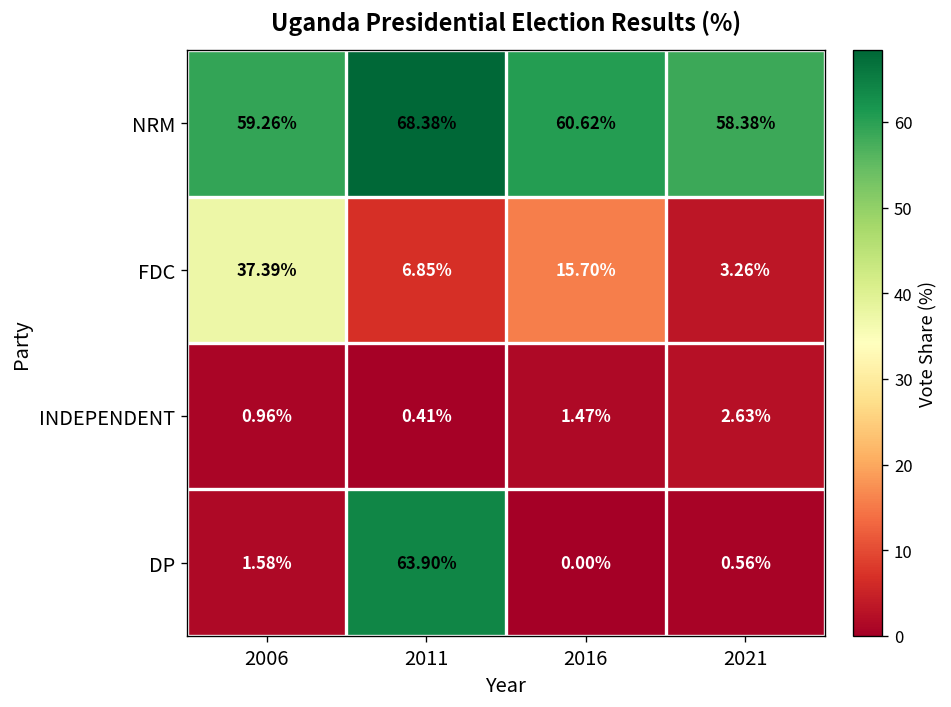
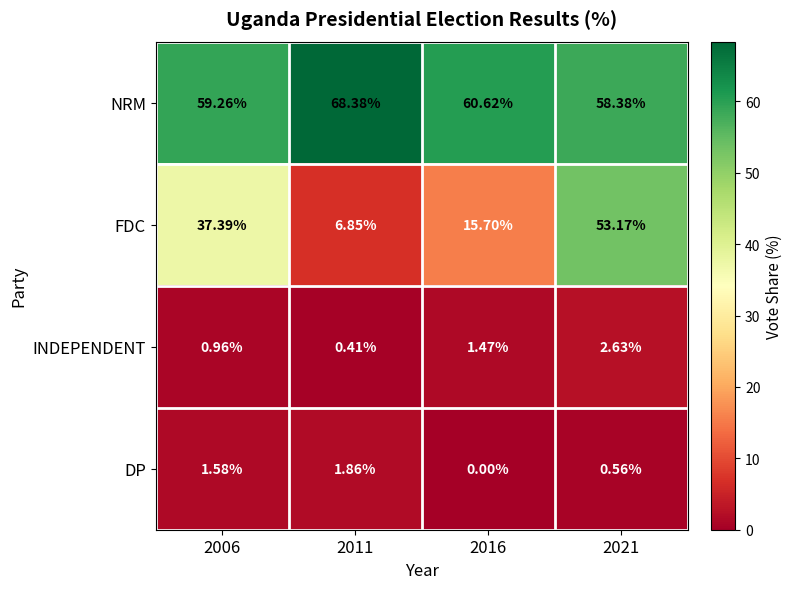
FDC, 2021: 3.26% -> 53.17%
DP, 2011: 63.90% -> 1.86%
